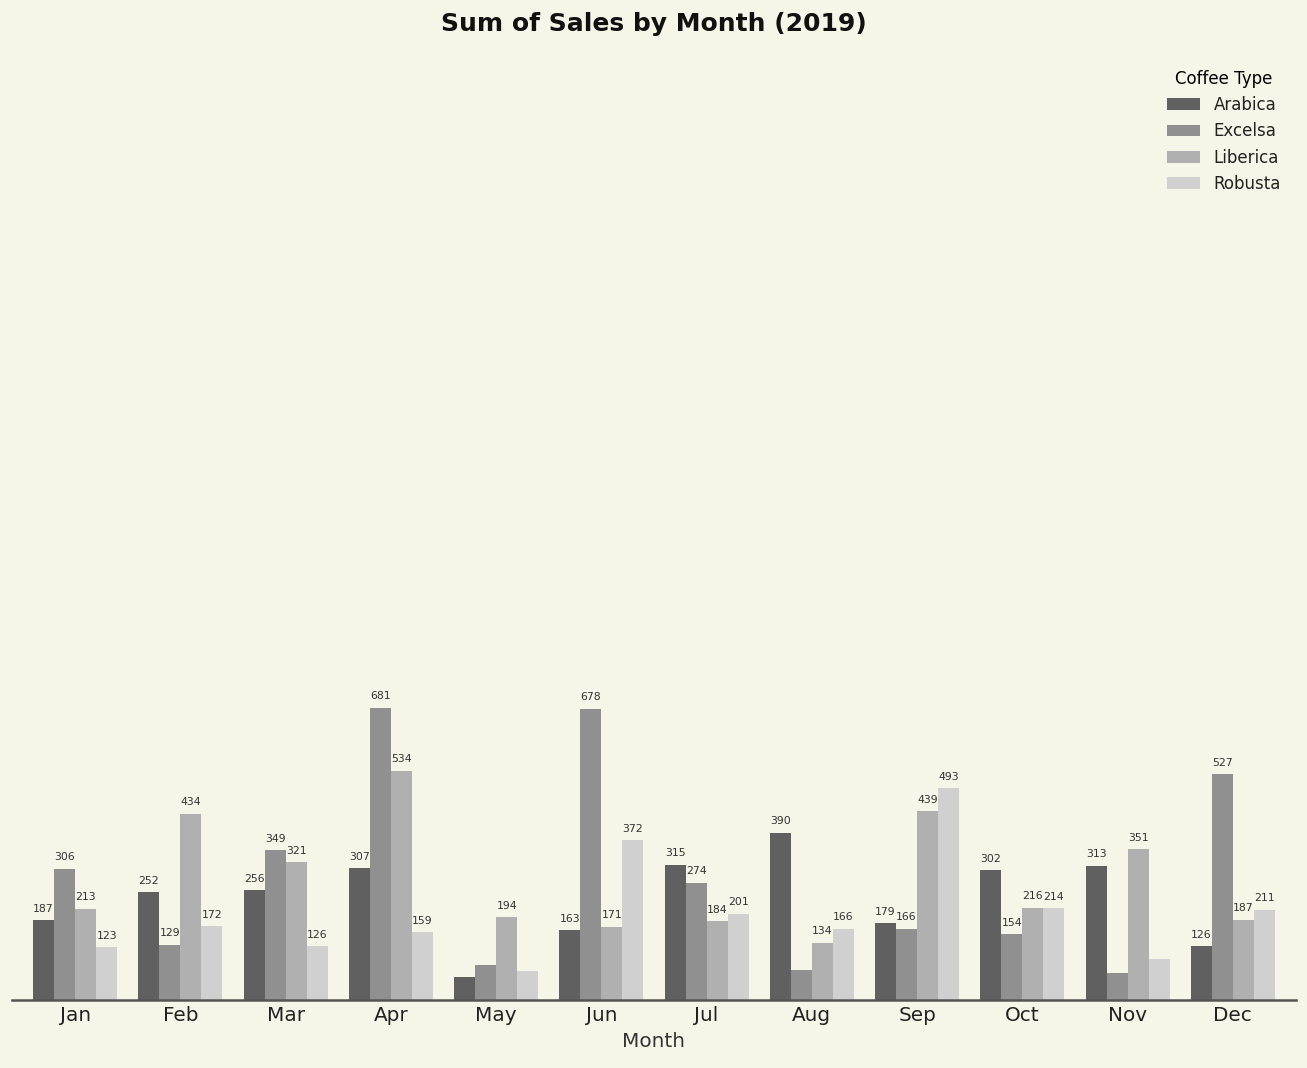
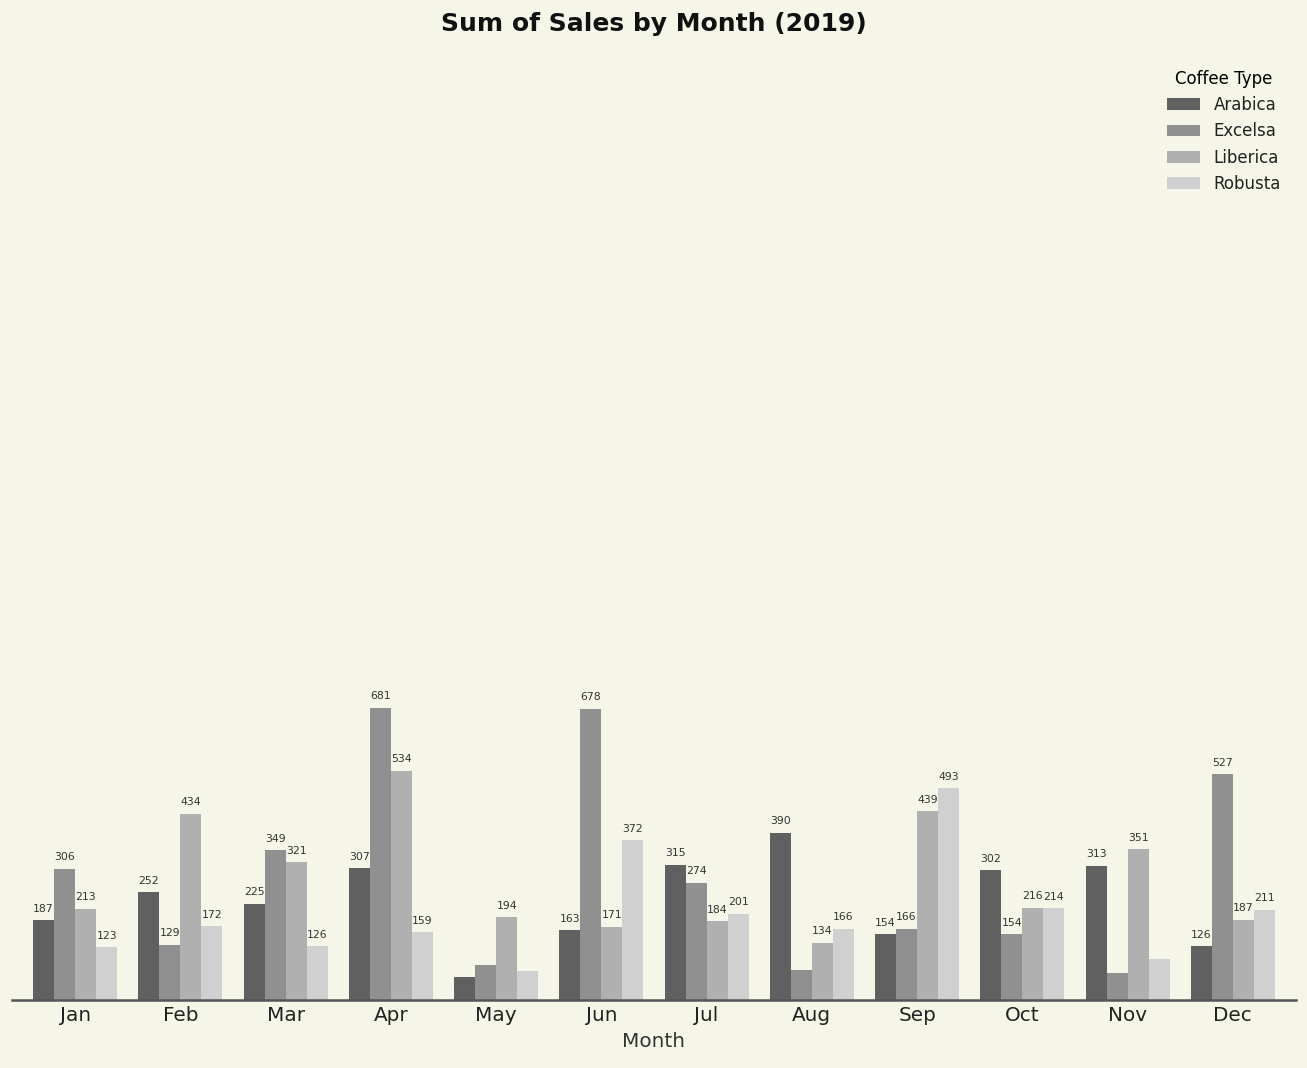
Arabica, Mar: 256 -> 225
Arabica, Sep: 179 -> 154
